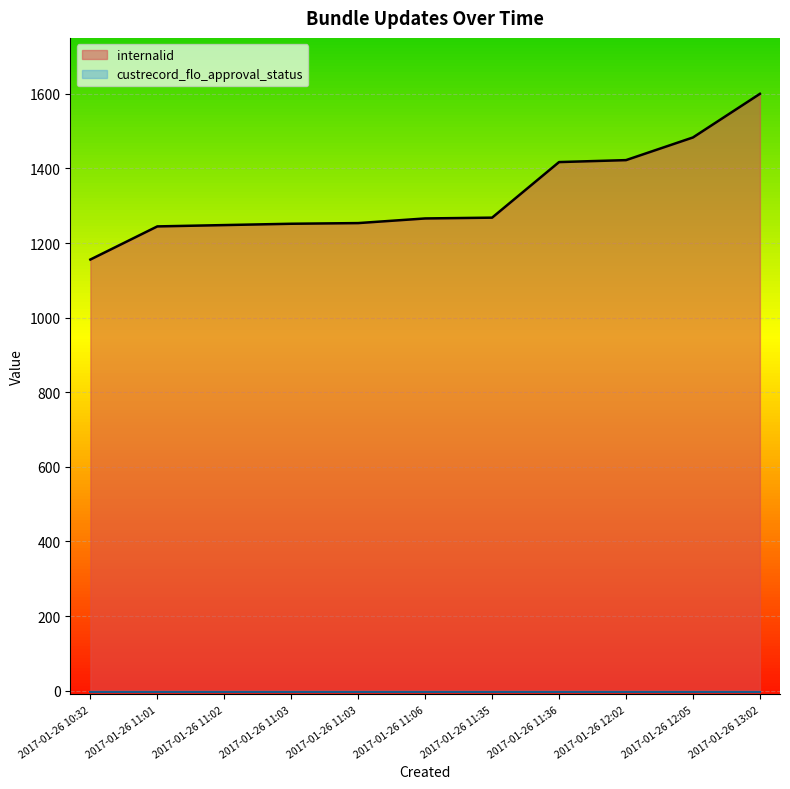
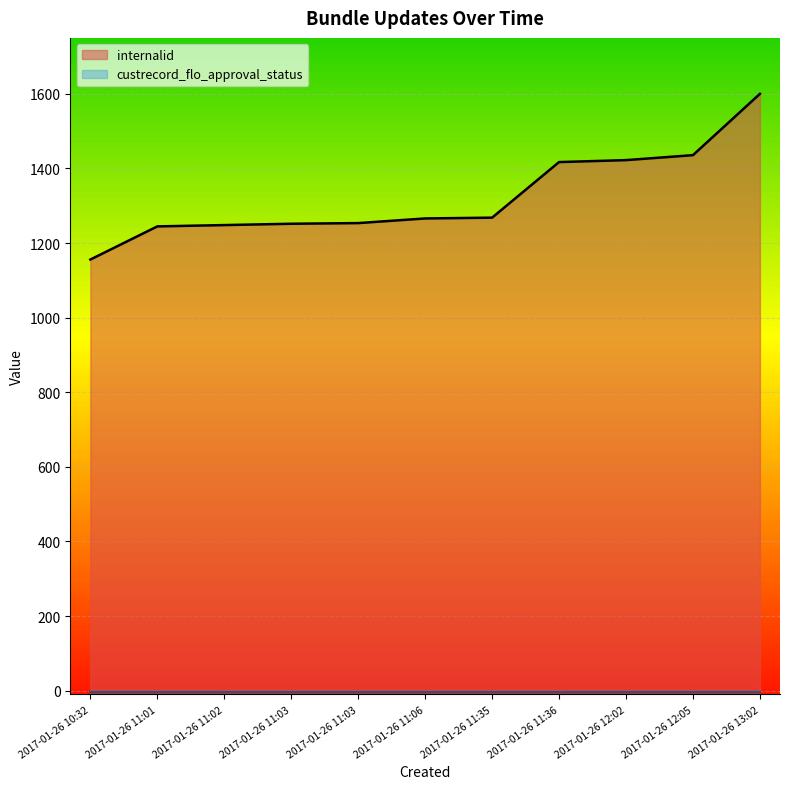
internalid, 2017-01-26 12:05: 1480 -> 1440
